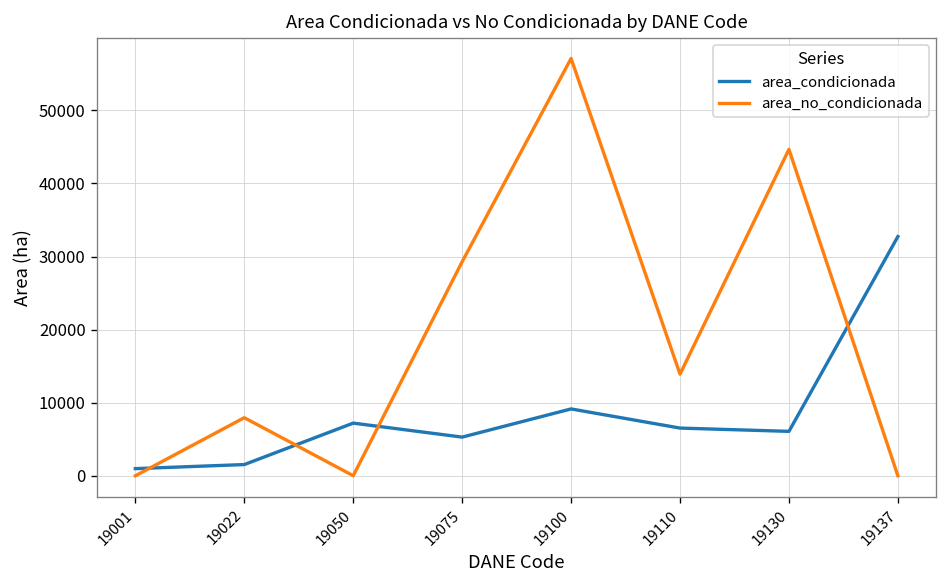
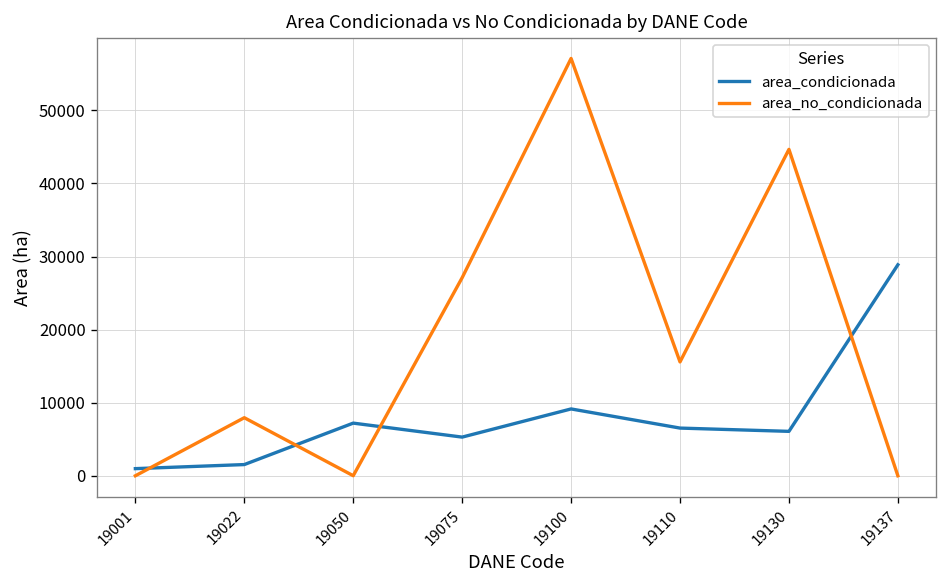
area_no_condicionada, 19075: 29000 -> 27000
area_no_condicionada, 19110: 14000 -> 16000
area_condicionada, 19137: 33000 -> 29000
